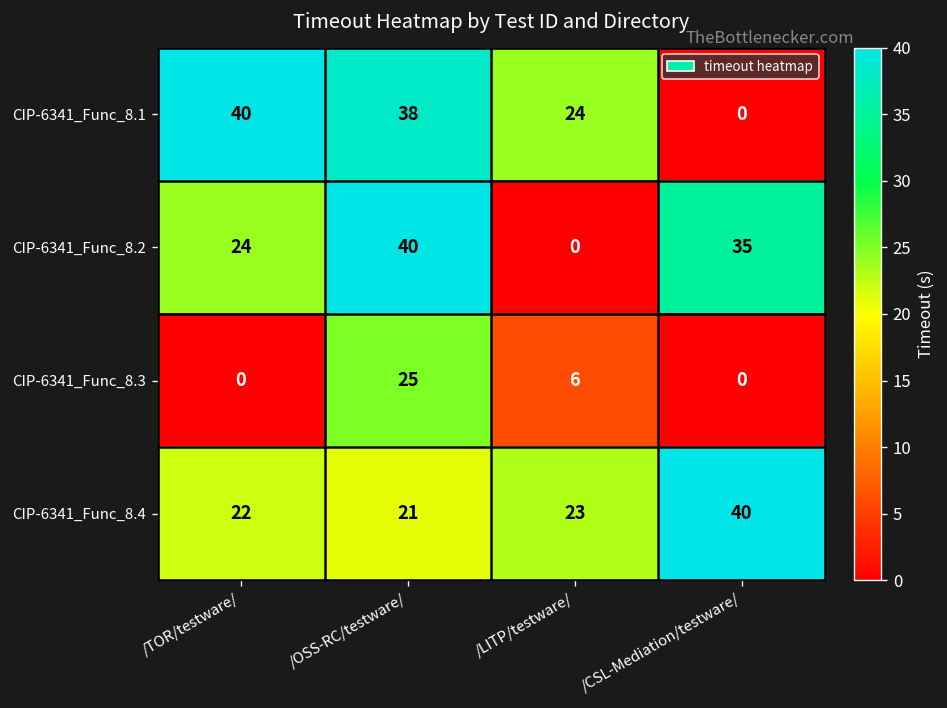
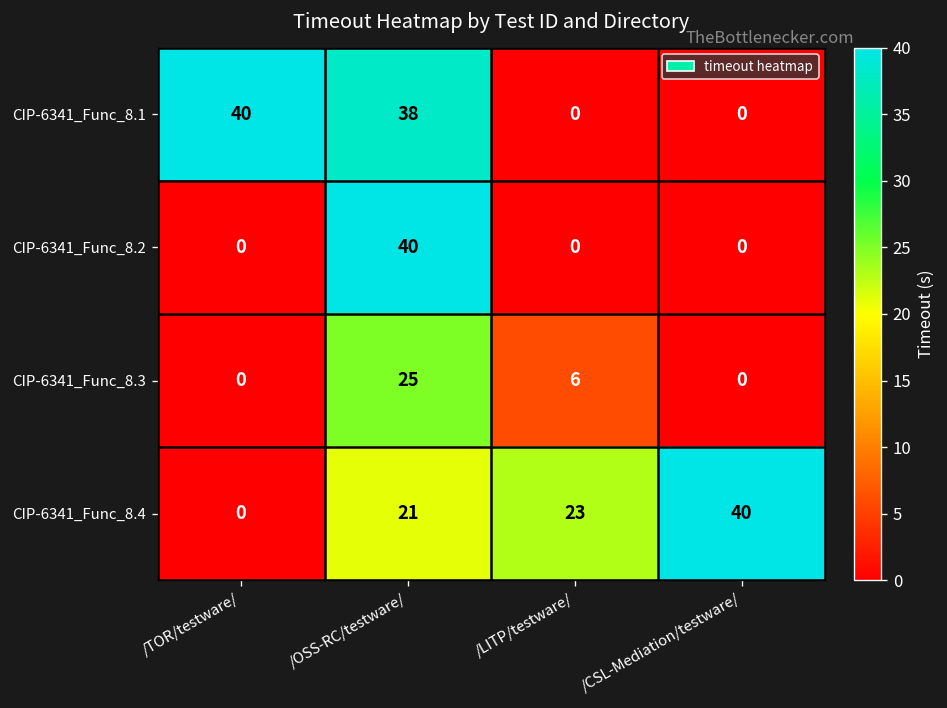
CIP-6341_Func_8.1, /LITP/testware/: 24 -> 0
CIP-6341_Func_8.2, /TOR/testware/: 24 -> 0
CIP-6341_Func_8.2, /CSL-Mediation/testware/: 35 -> 0
CIP-6341_Func_8.4, /TOR/testware/: 22 -> 0
